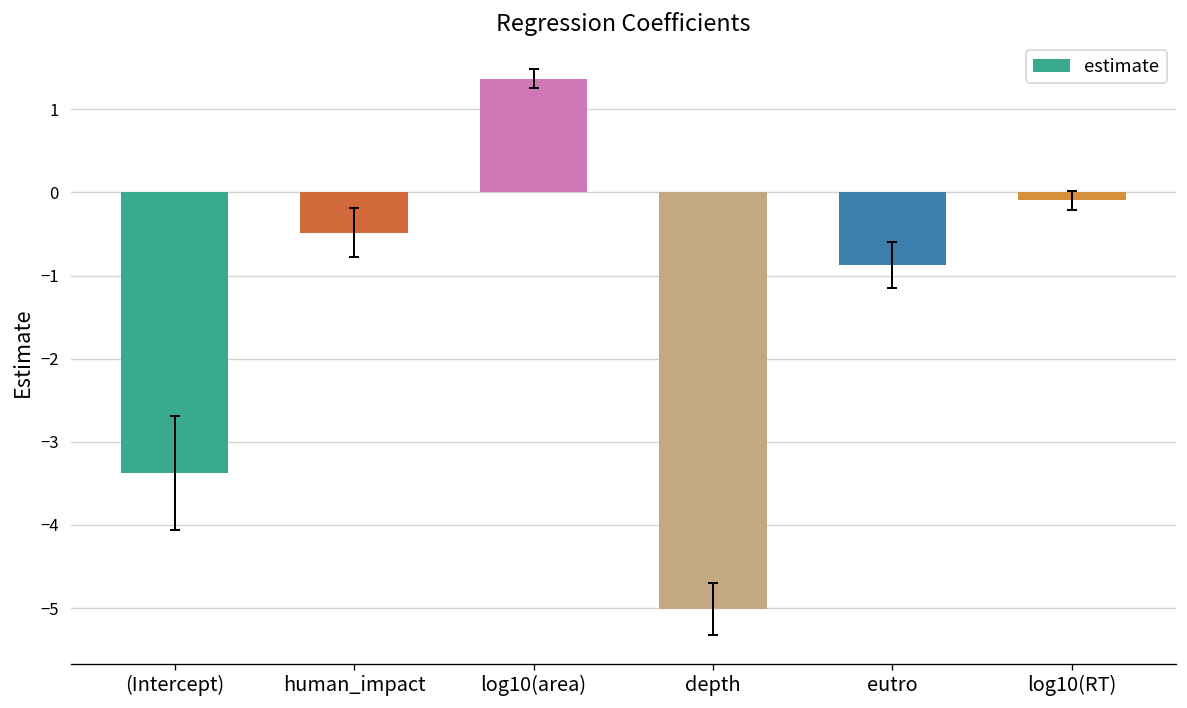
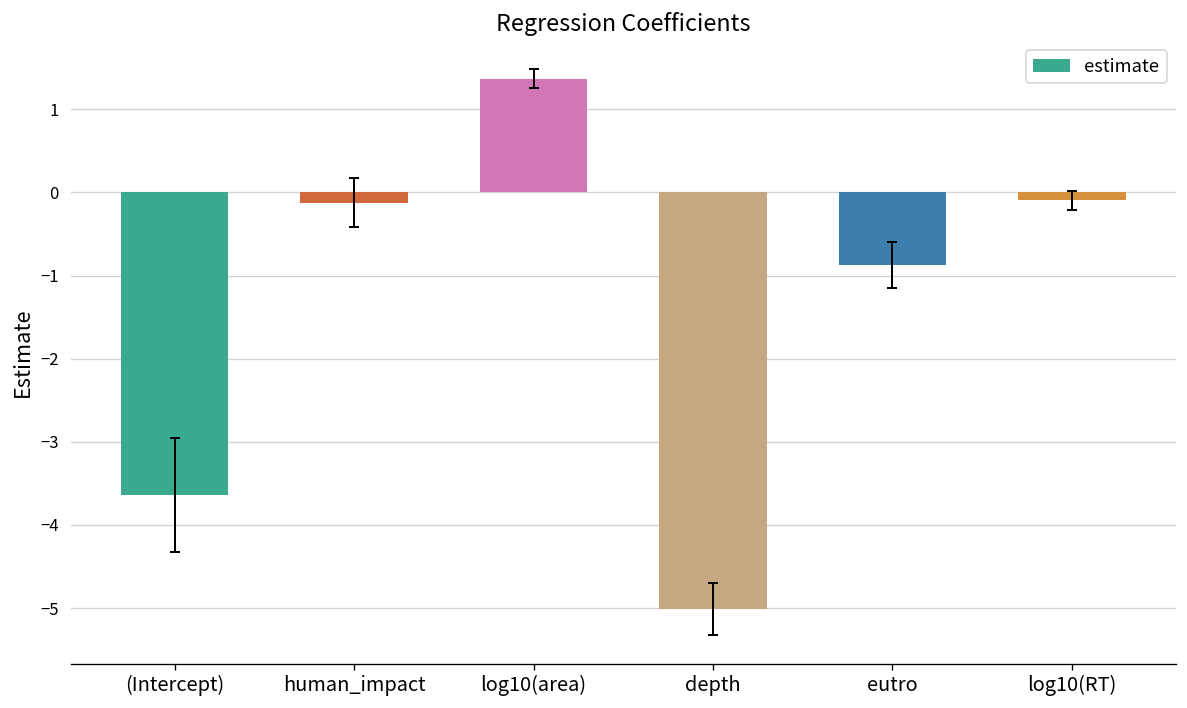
estimate, (Intercept): -3.4 -> -3.6
estimate, human_impact: -0.5 -> -0.1
